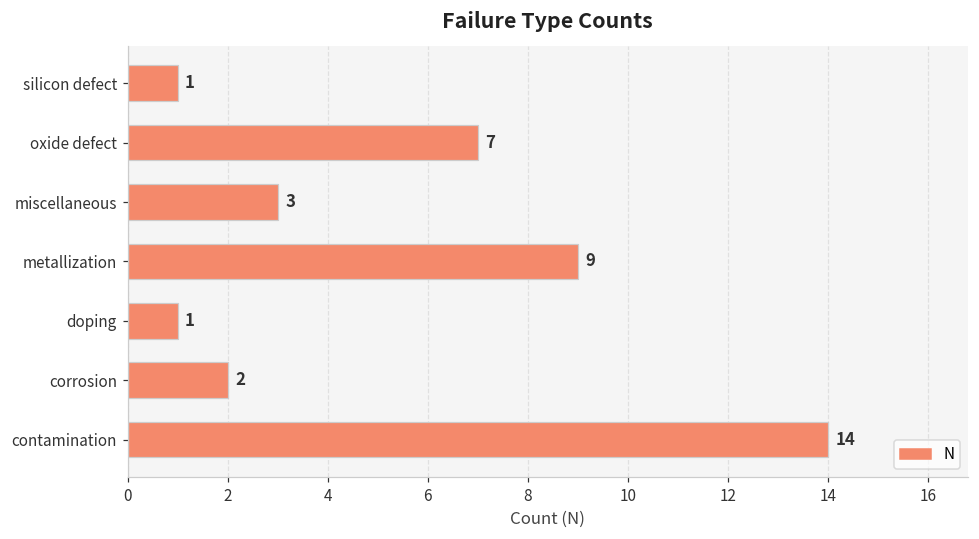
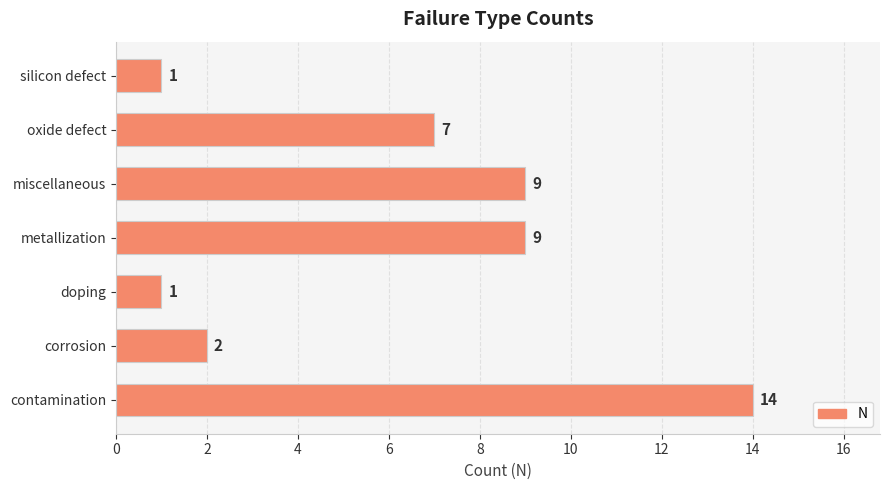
miscellaneous: 3 -> 9
